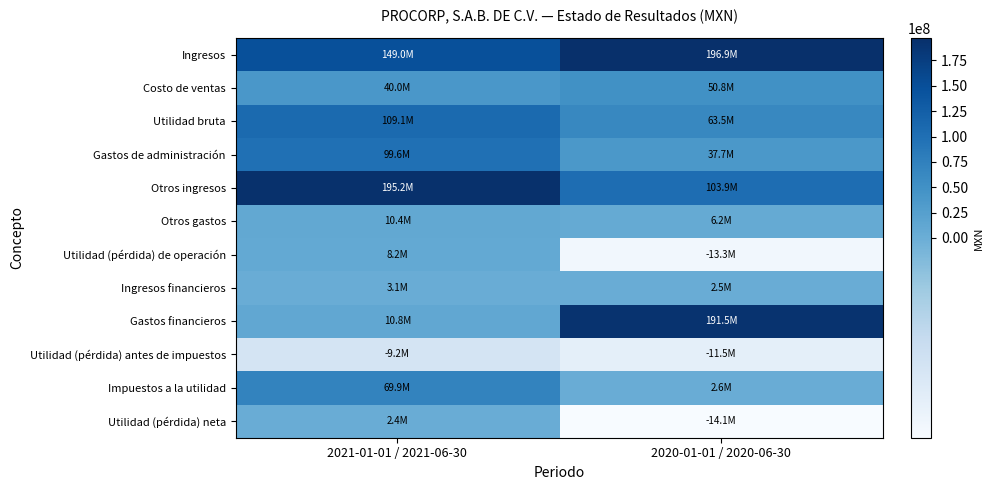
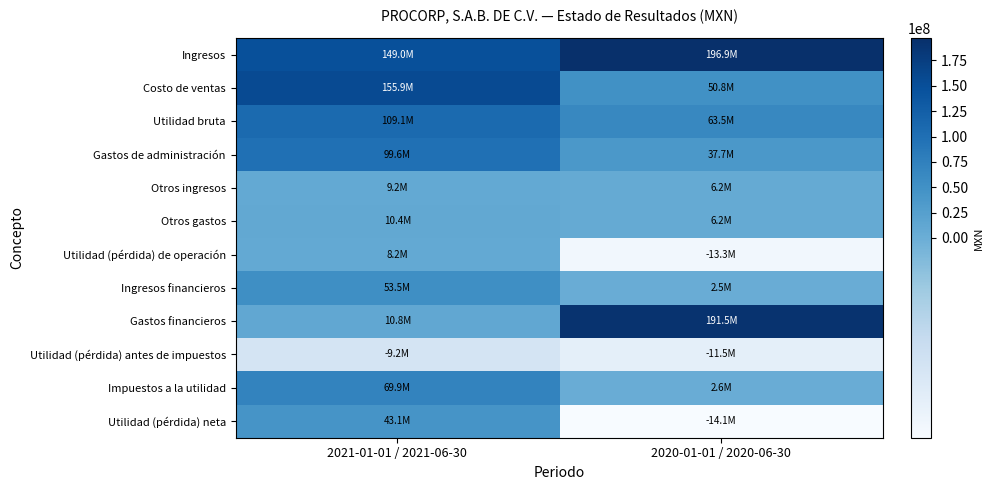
Costo de ventas, 2021-01-01 / 2021-06-30: 40.0M -> 155.9M
Otros ingresos, 2021-01-01 / 2021-06-30: 195.2M -> 9.2M
Otros ingresos, 2020-01-01 / 2020-06-30: 103.9M -> 6.2M
Ingresos financieros, 2021-01-01 / 2021-06-30: 3.1M -> 53.5M
Utilidad (pérdida) neta, 2021-01-01 / 2021-06-30: 2.4M -> 43.1M
